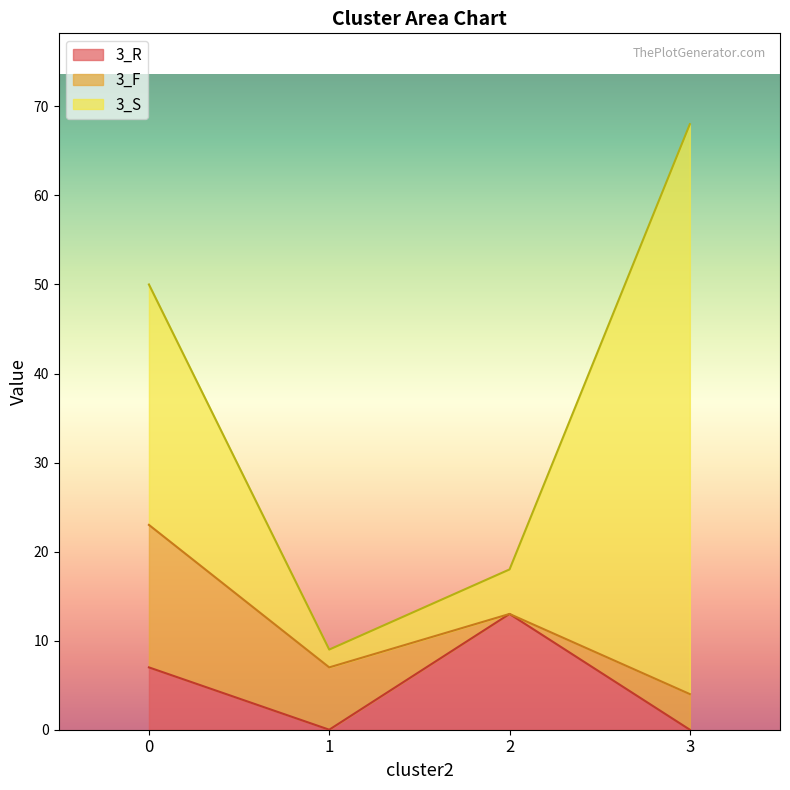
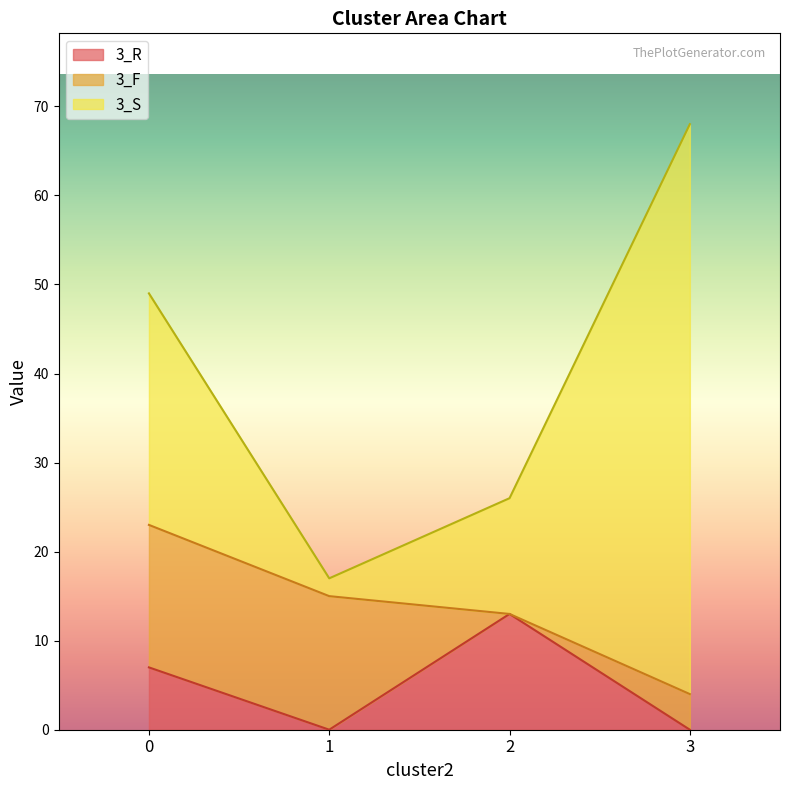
3_S, 0: 27 -> 26
3_F, 1: 7 -> 15
3_S, 2: 5 -> 13
